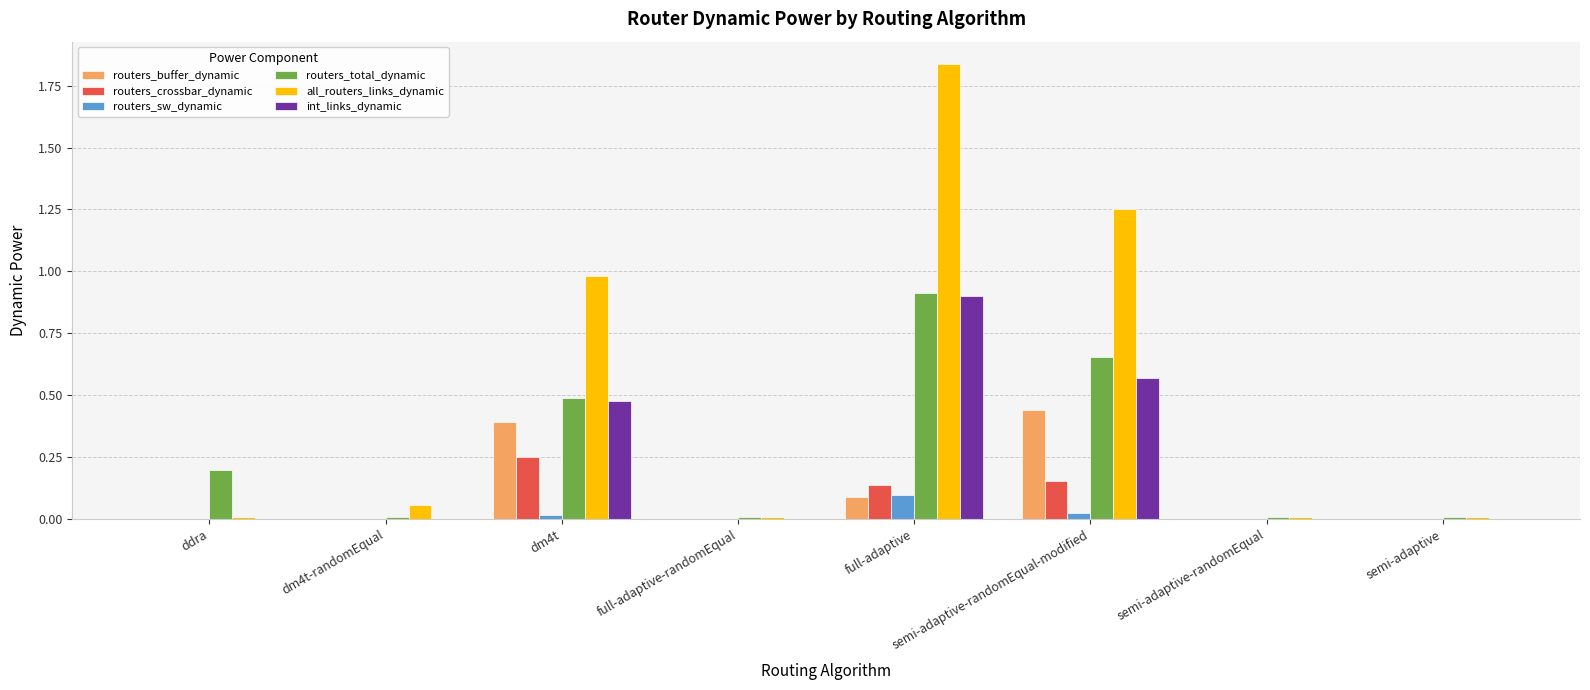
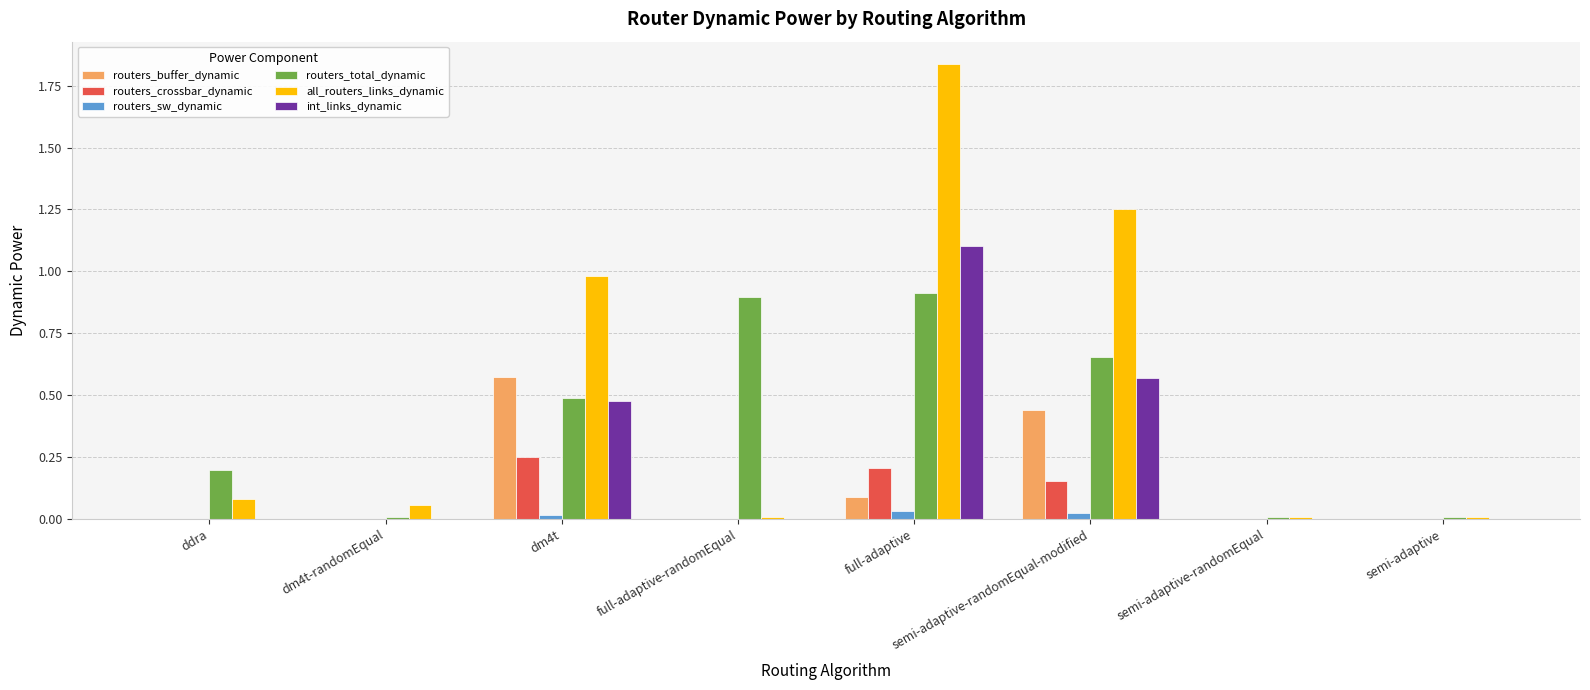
all_routers_links_dynamic, ddra: 0.01 -> 0.08
routers_buffer_dynamic, dm4t: 0.39 -> 0.57
routers_total_dynamic, full-adaptive-randomEqual: 0.01 -> 0.90
routers_crossbar_dynamic, full-adaptive: 0.14 -> 0.21
routers_sw_dynamic, full-adaptive: 0.10 -> 0.03
int_links_dynamic, full-adaptive: 0.90 -> 1.10
